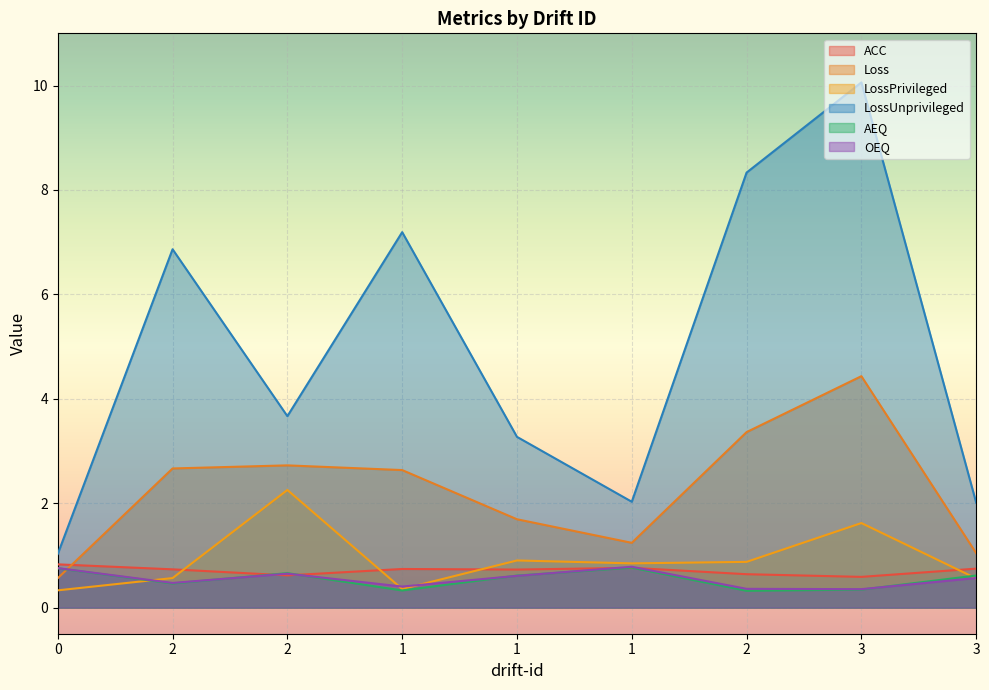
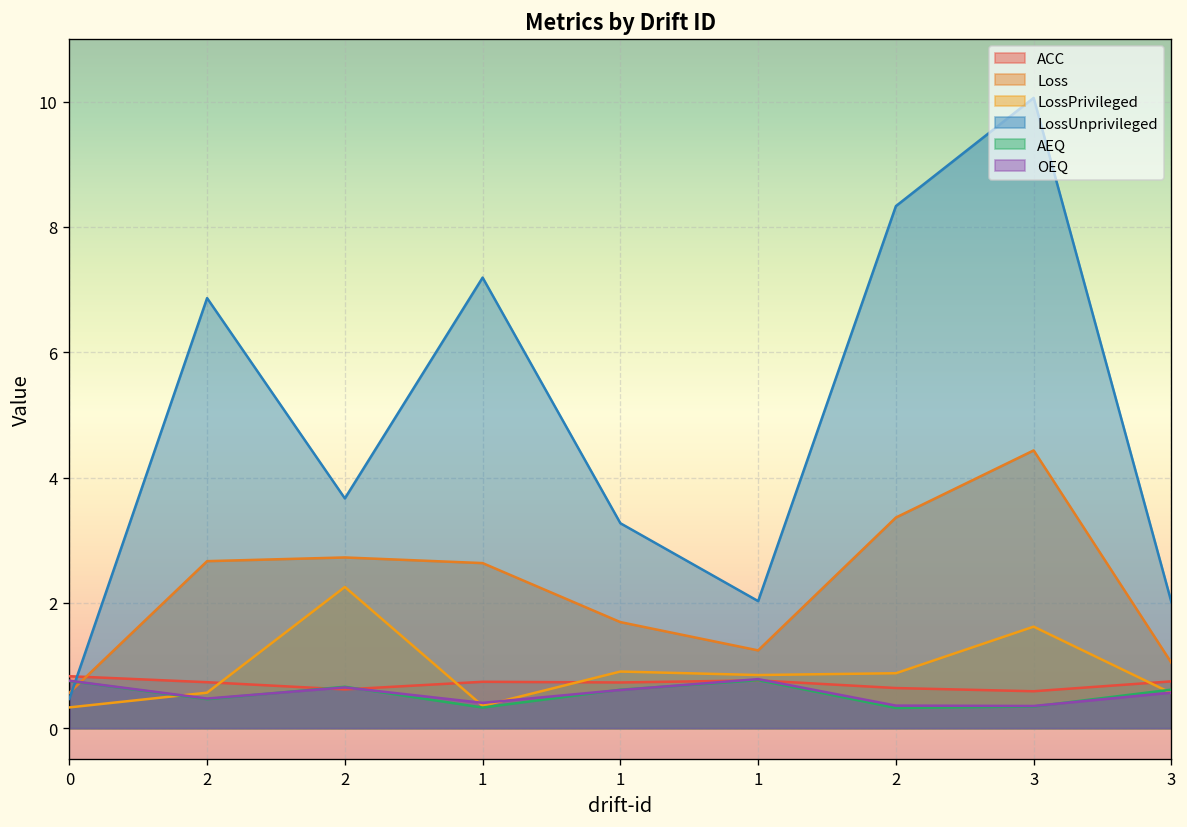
LossUnprivileged, 0: 1.0 -> 0.5
